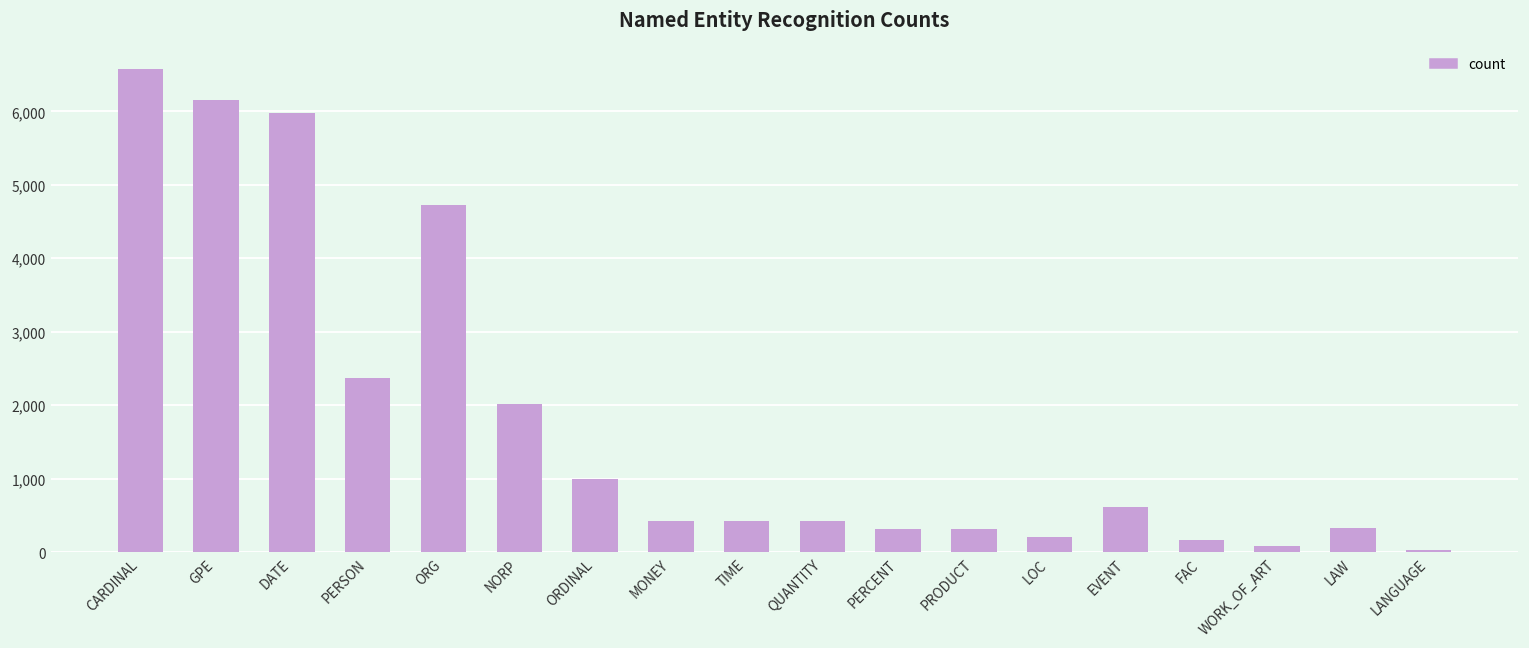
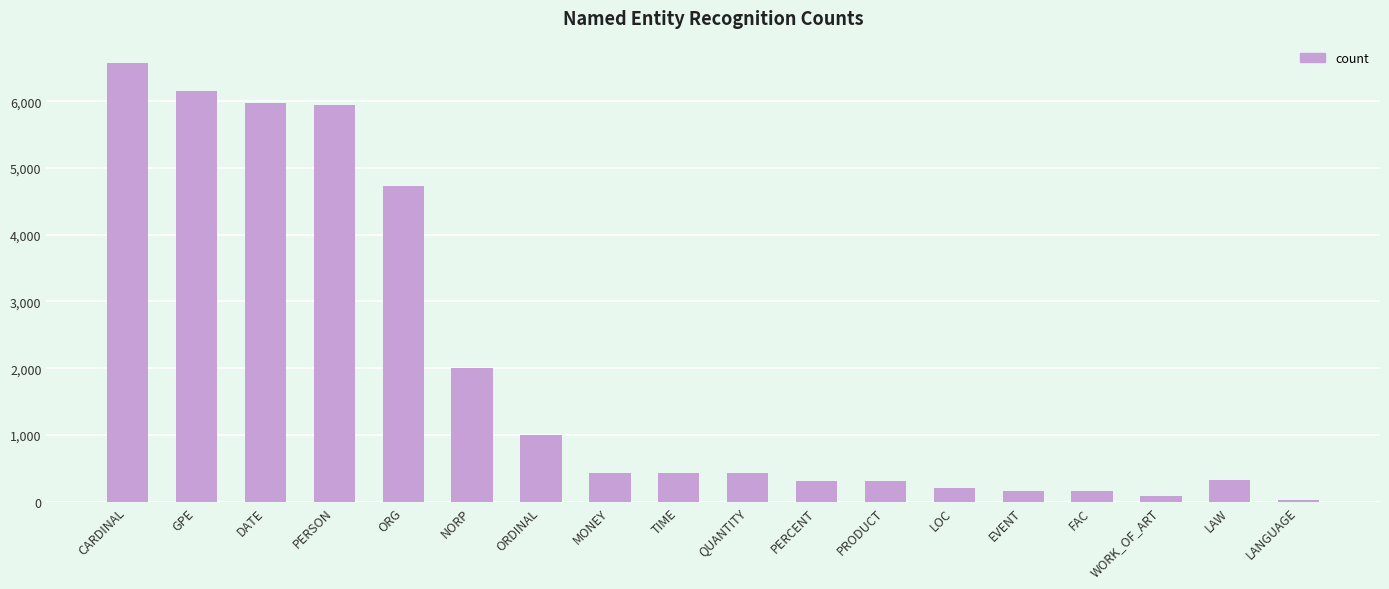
PERSON: 2,400 -> 5,900
EVENT: 600 -> 200
